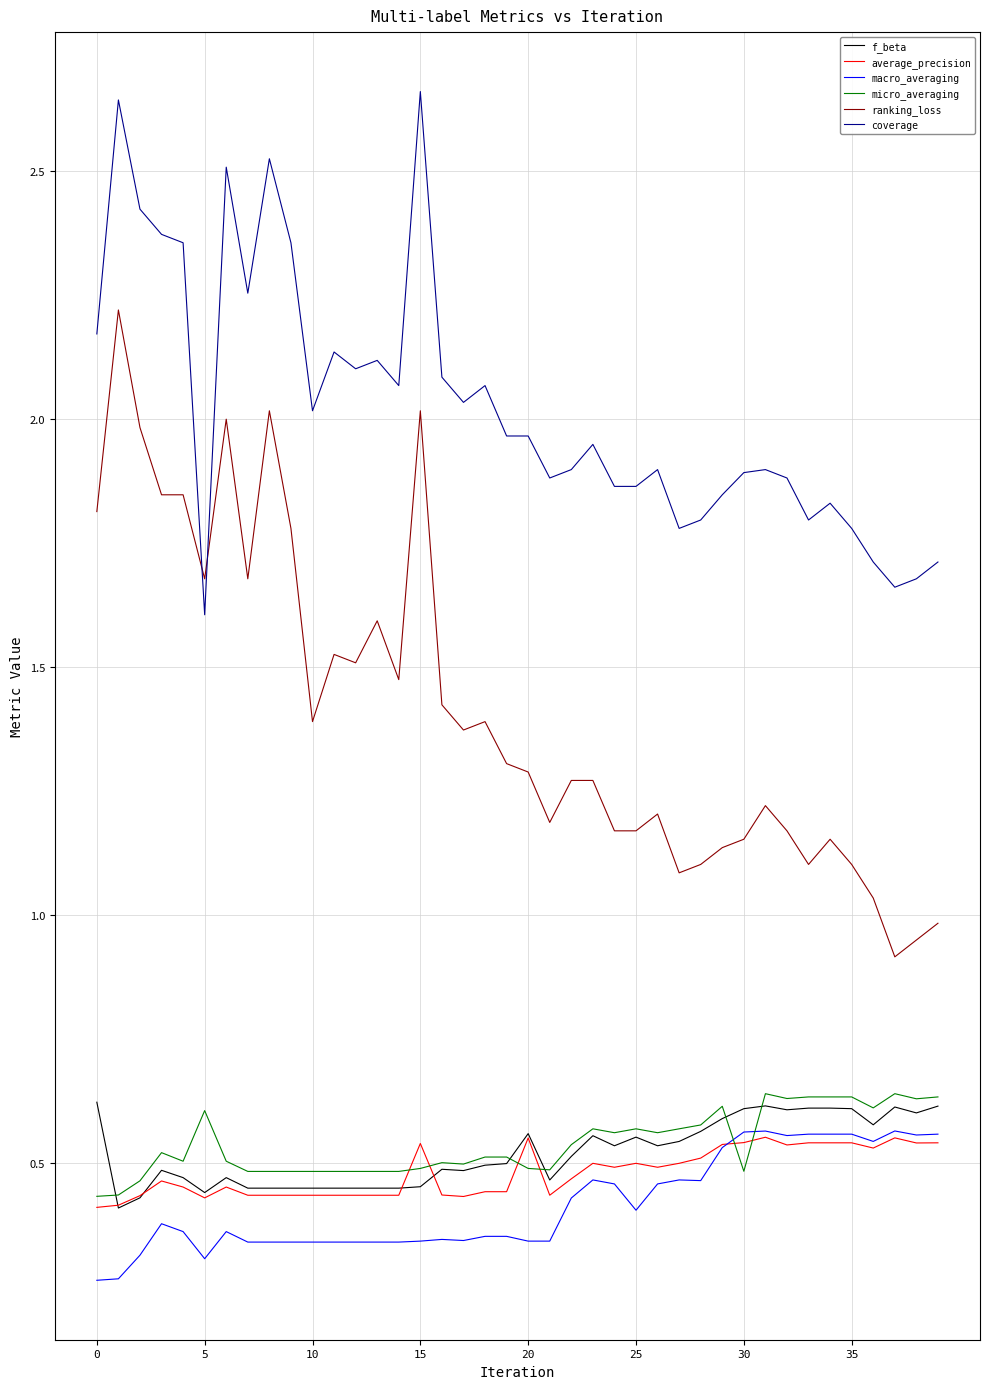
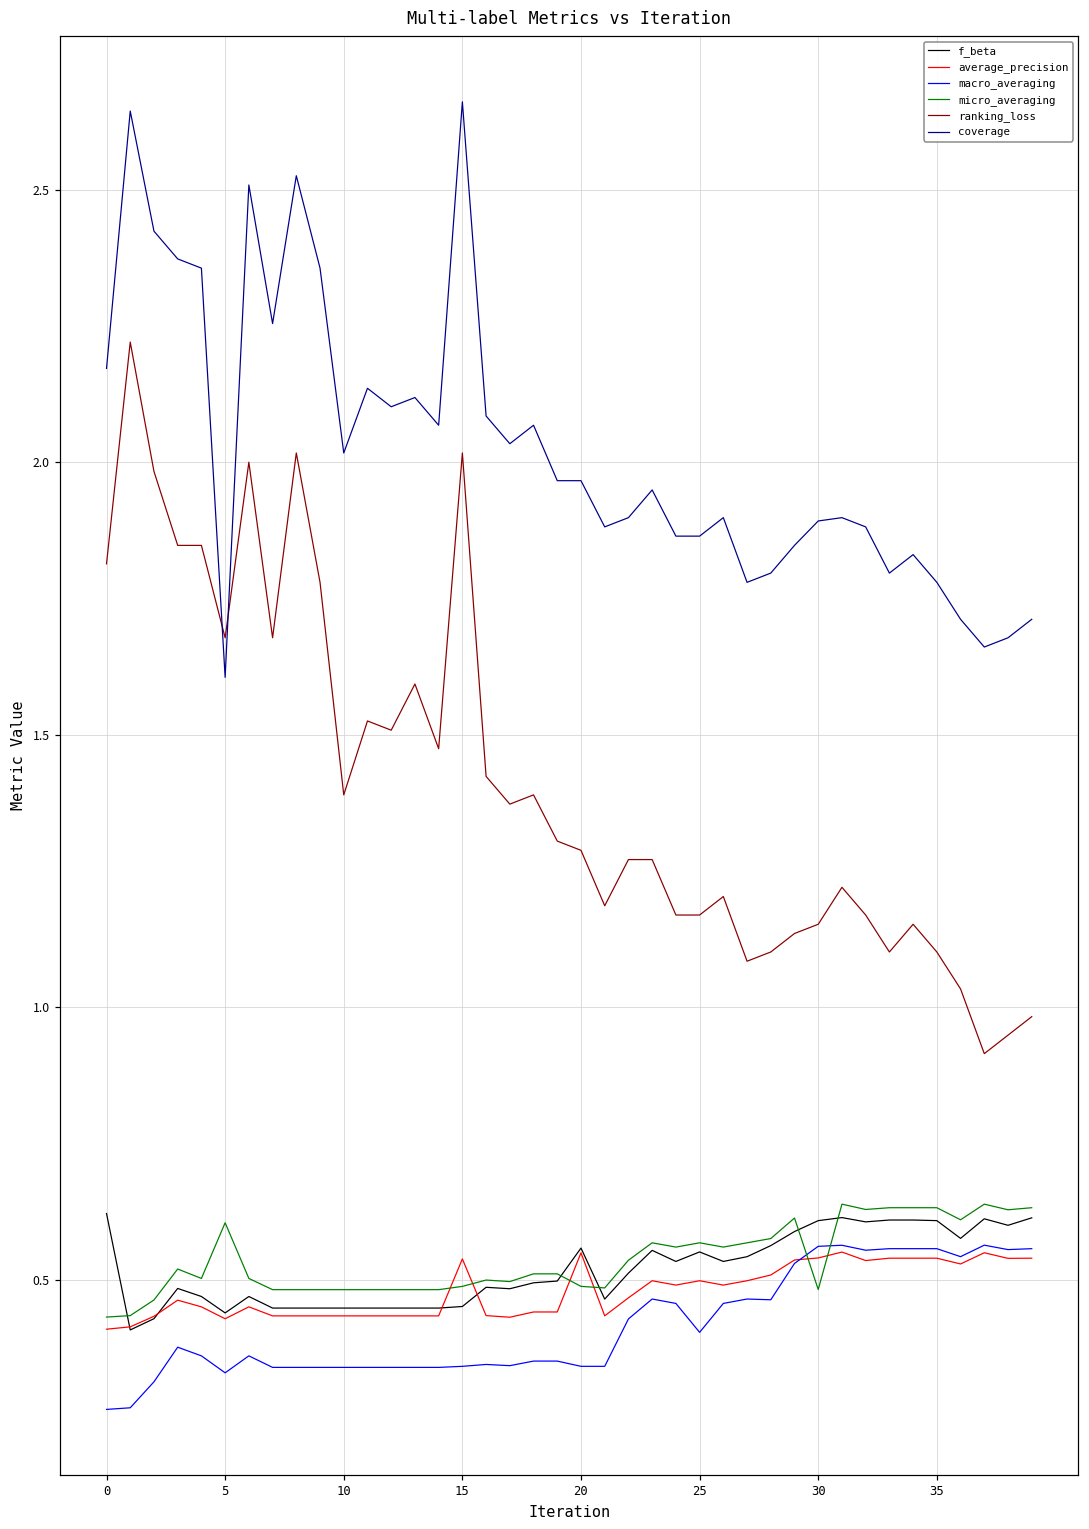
macro_averaging, 5: 0.31 -> 0.33
